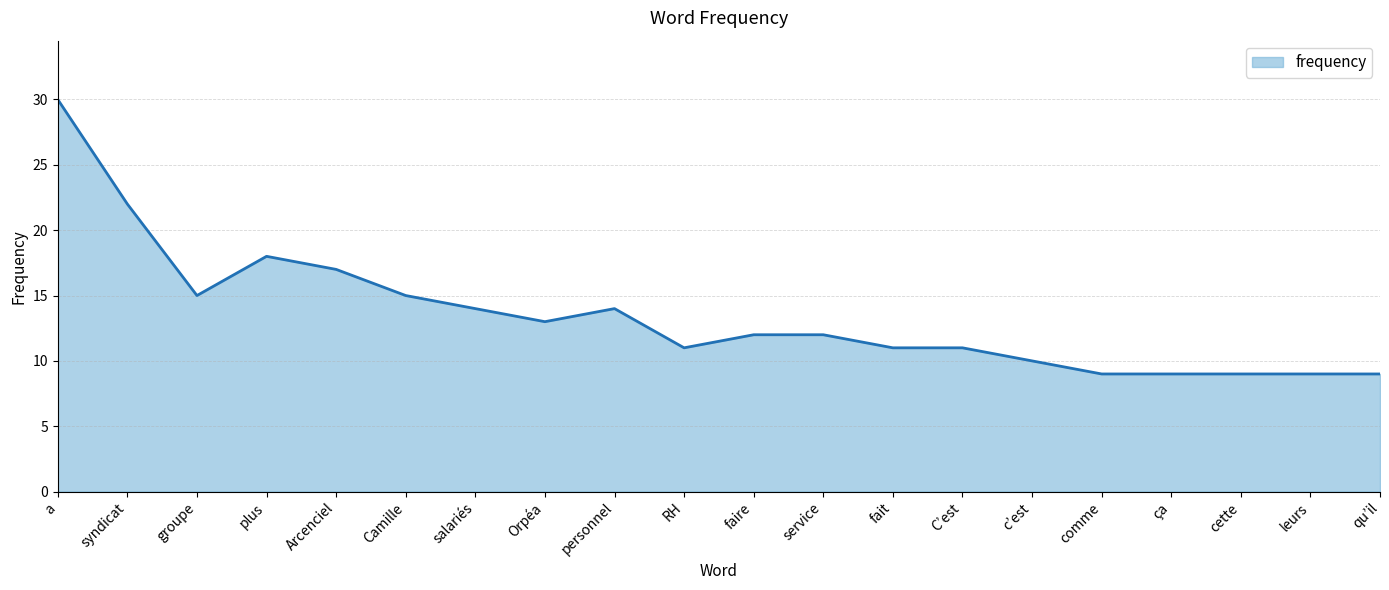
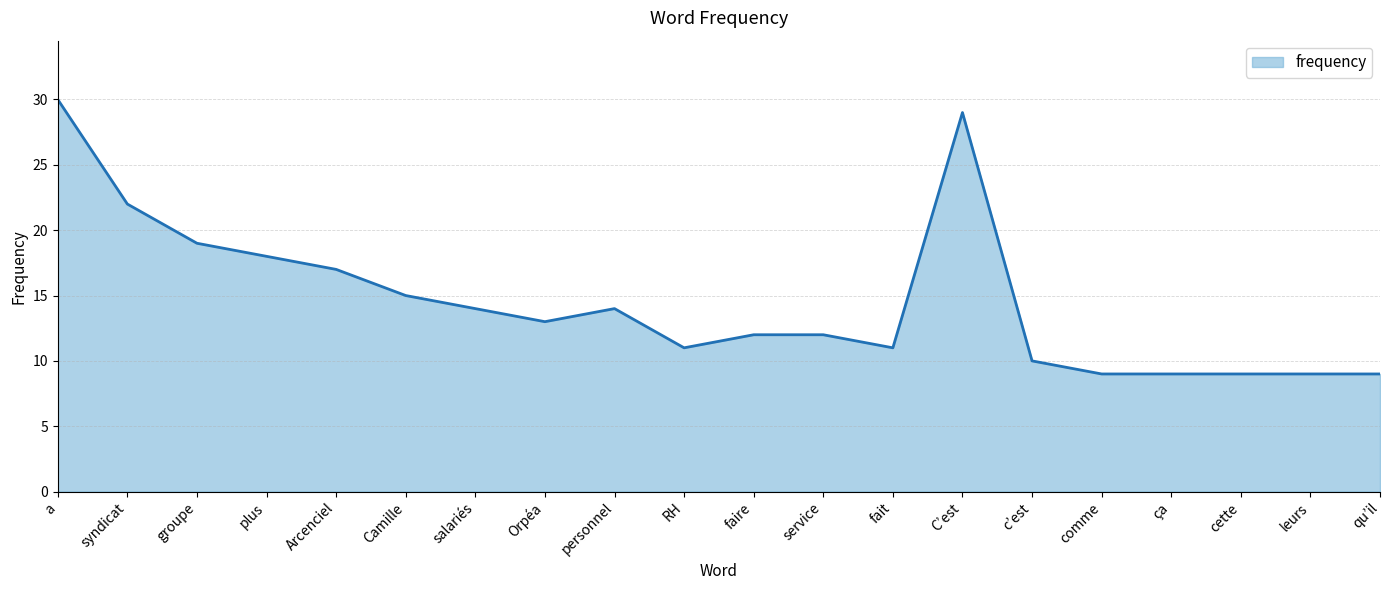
groupe: 15 -> 19
C’est: 11 -> 29
